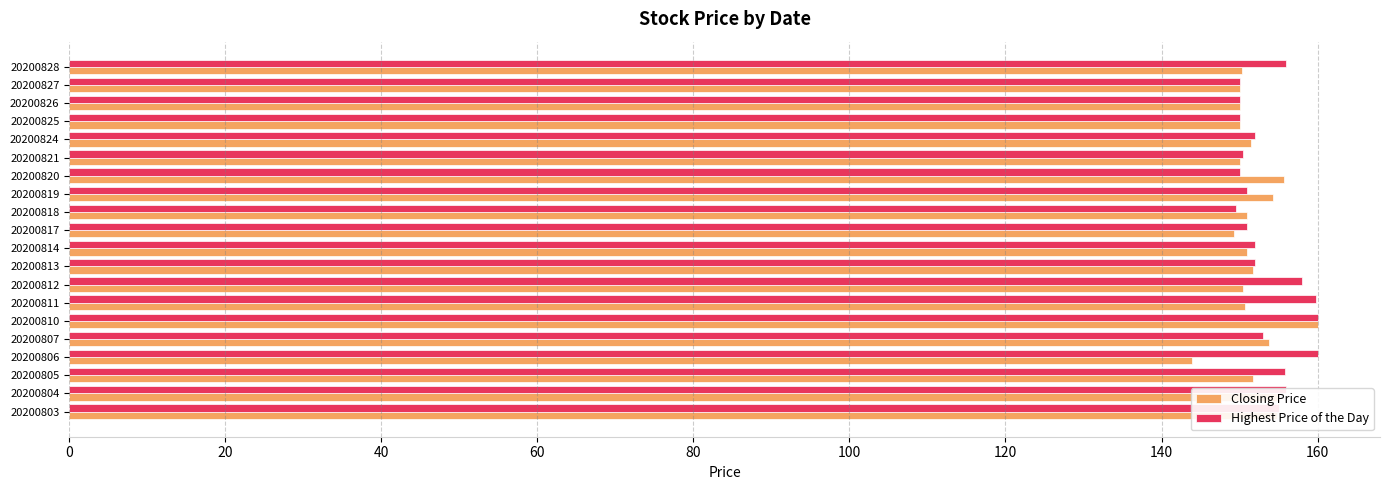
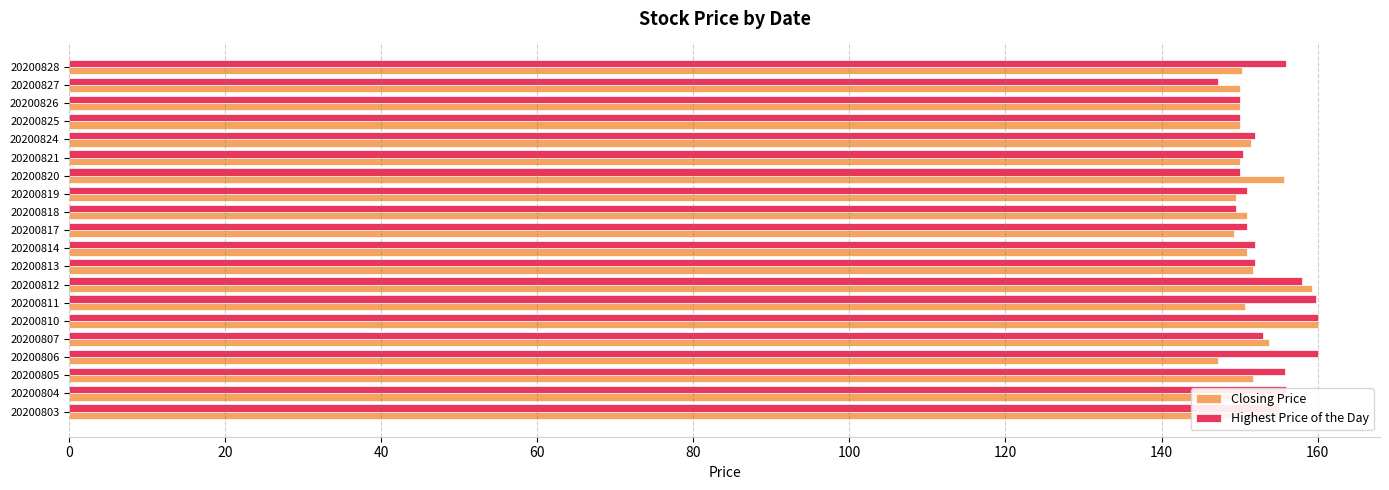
Highest Price of the Day, 20200827: 150 -> 147
Closing Price, 20200819: 154 -> 150
Closing Price, 20200812: 151 -> 159
Closing Price, 20200806: 144 -> 147
